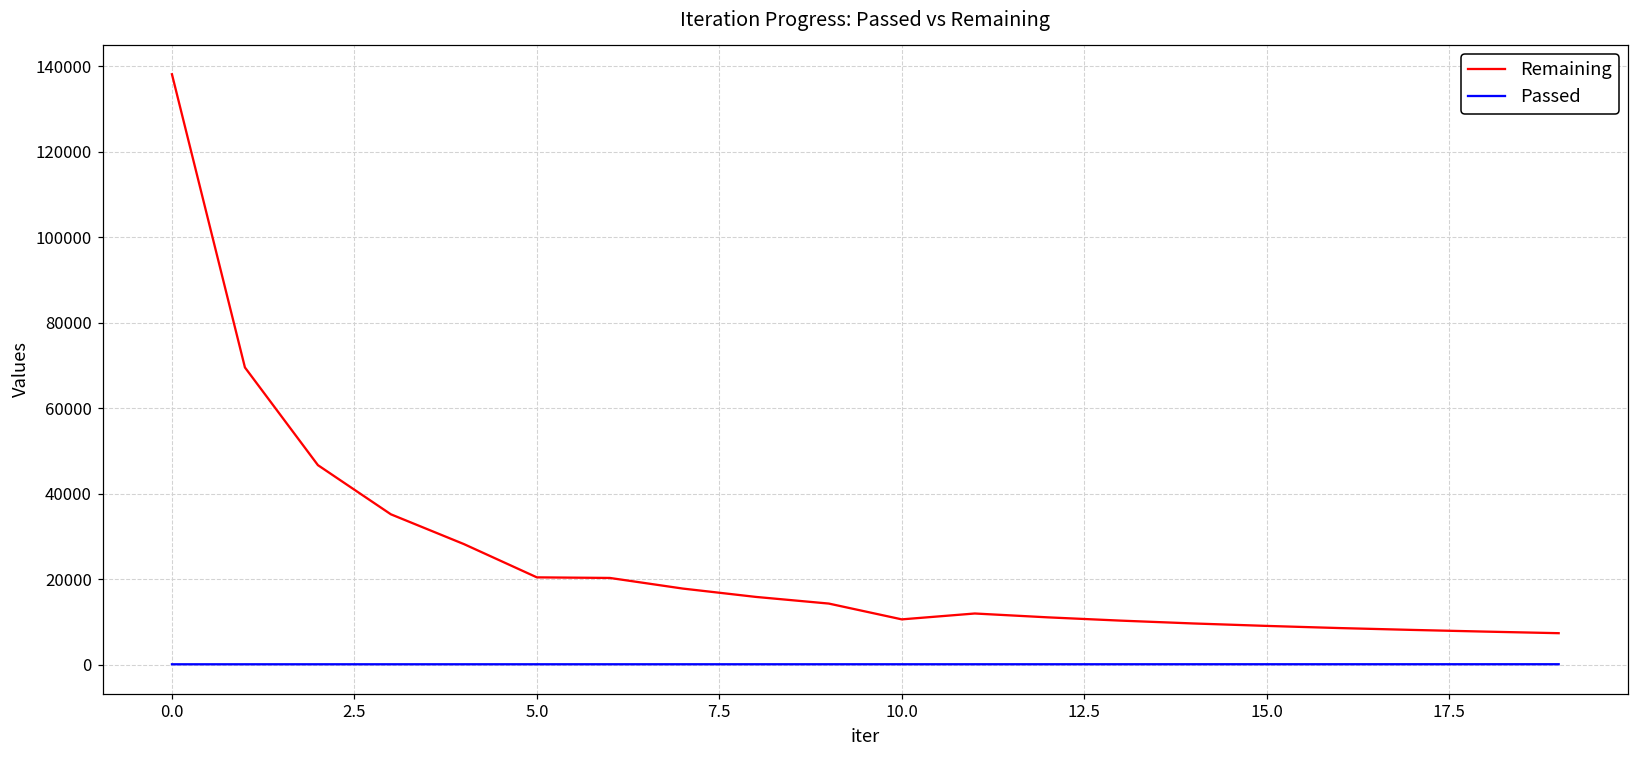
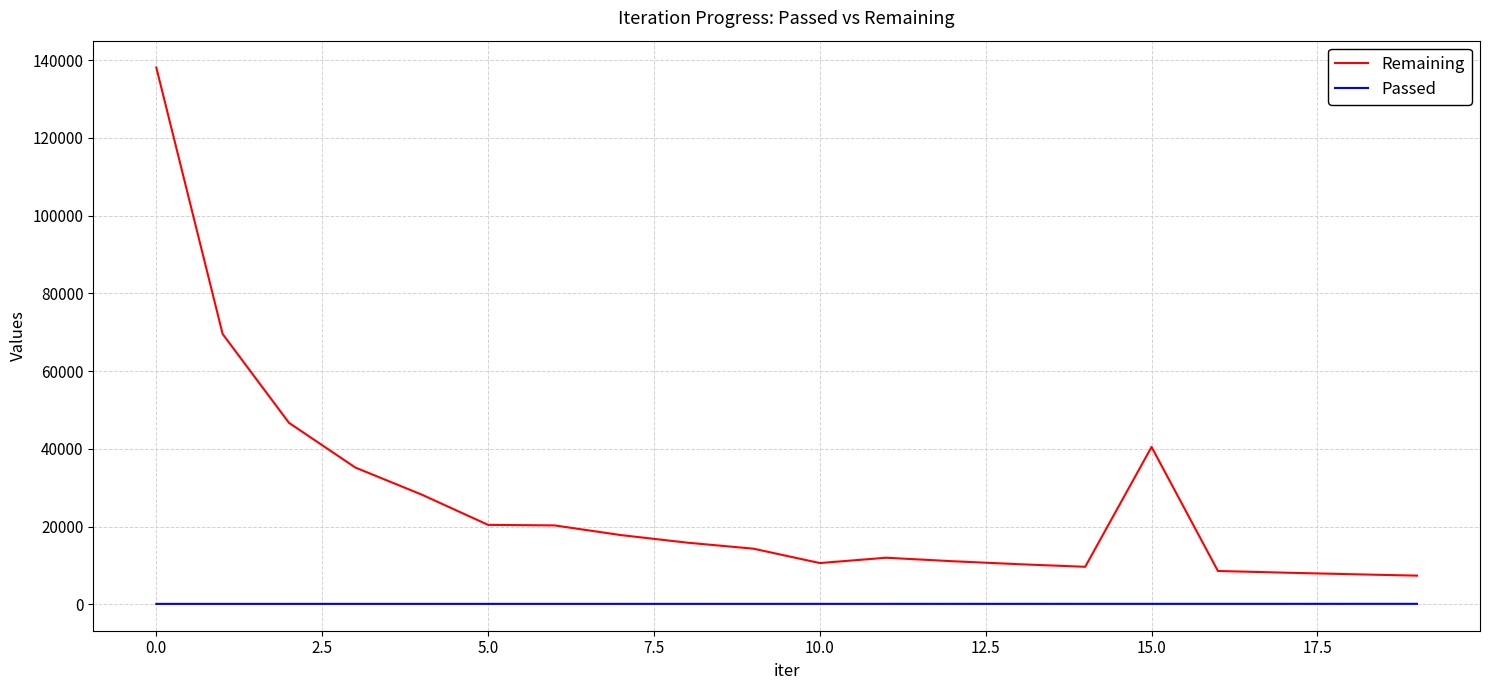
Remaining, 15.0: 9000 -> 41000
